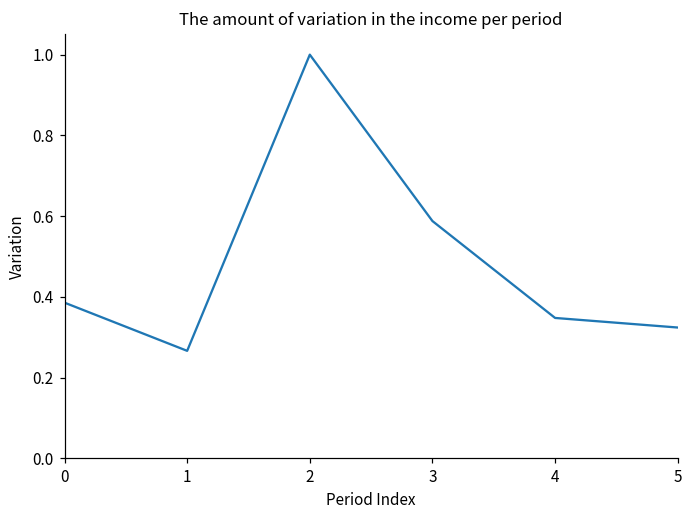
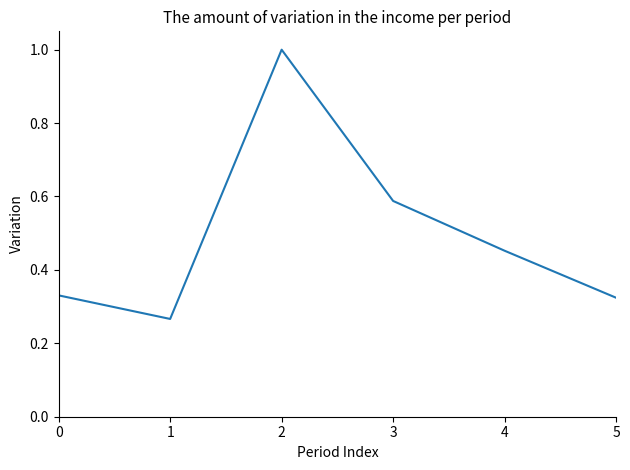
0: 0.39 -> 0.33
4: 0.35 -> 0.45
